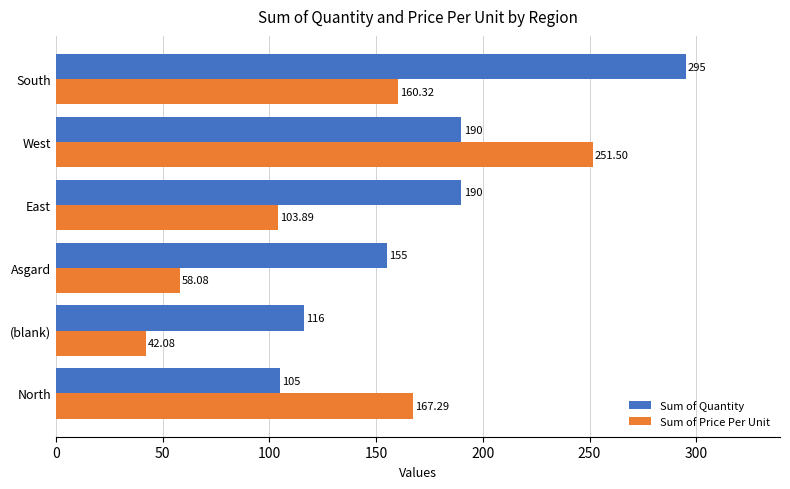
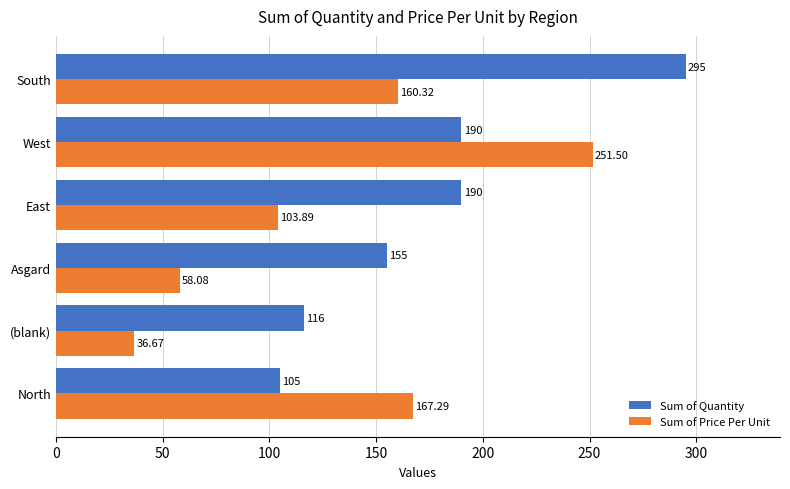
Sum of Price Per Unit, (blank): 42.08 -> 36.67
